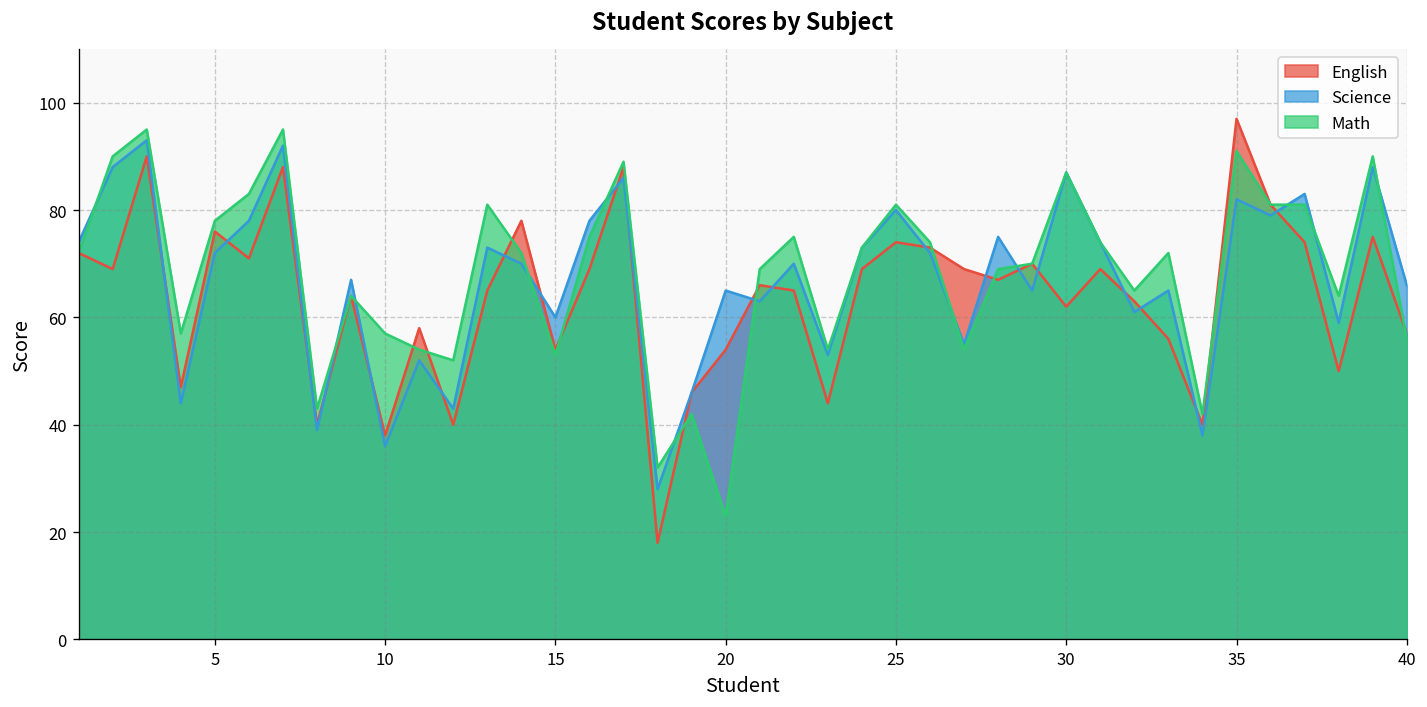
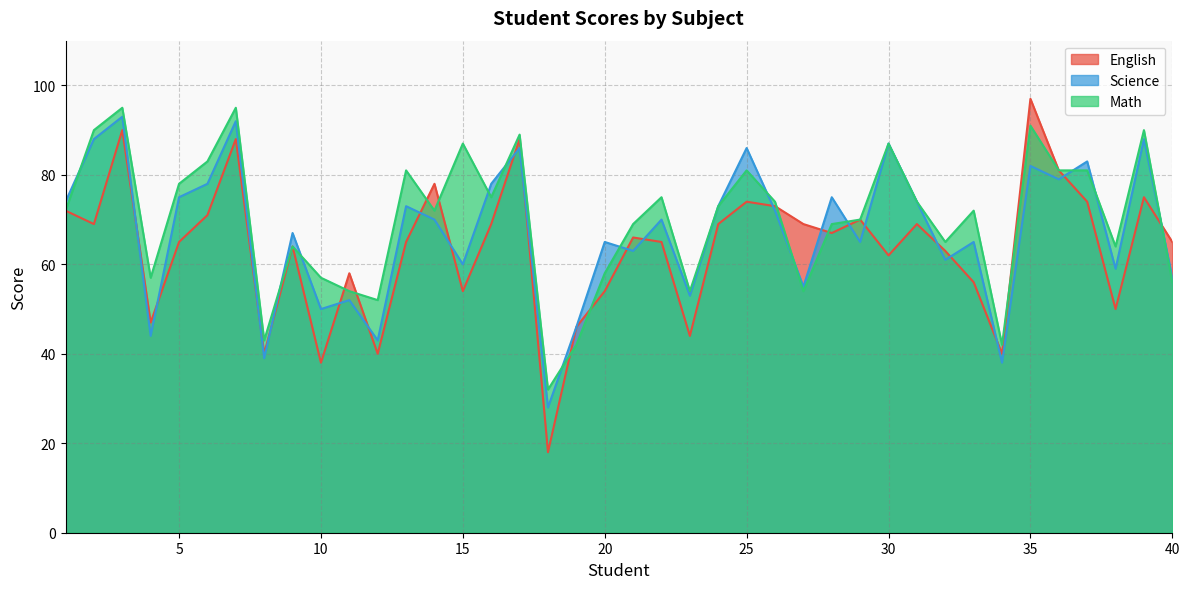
English, 5: 76 -> 65
Science, 5: 72 -> 75
Science, 10: 36 -> 50
Math, 15: 53 -> 87
Math, 20: 23 -> 58
Science, 25: 80 -> 86
English, 40: 57 -> 65
Science, 40: 66 -> 57
